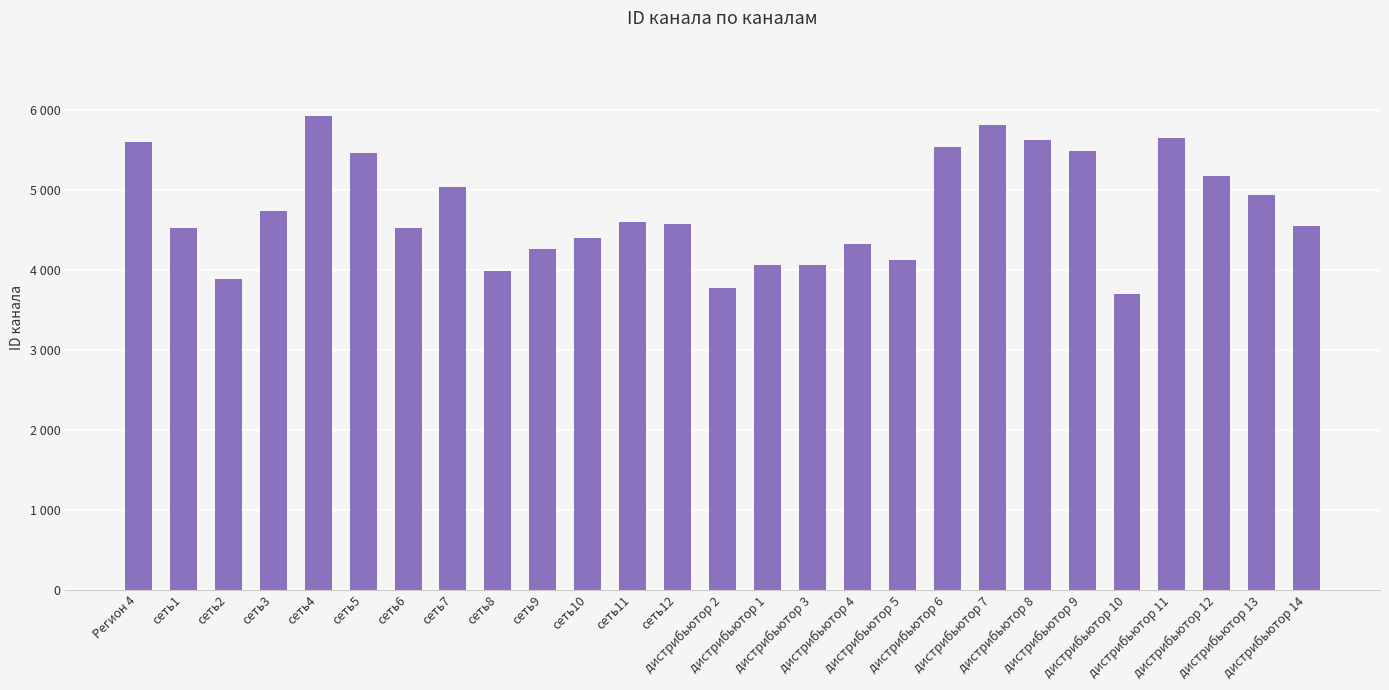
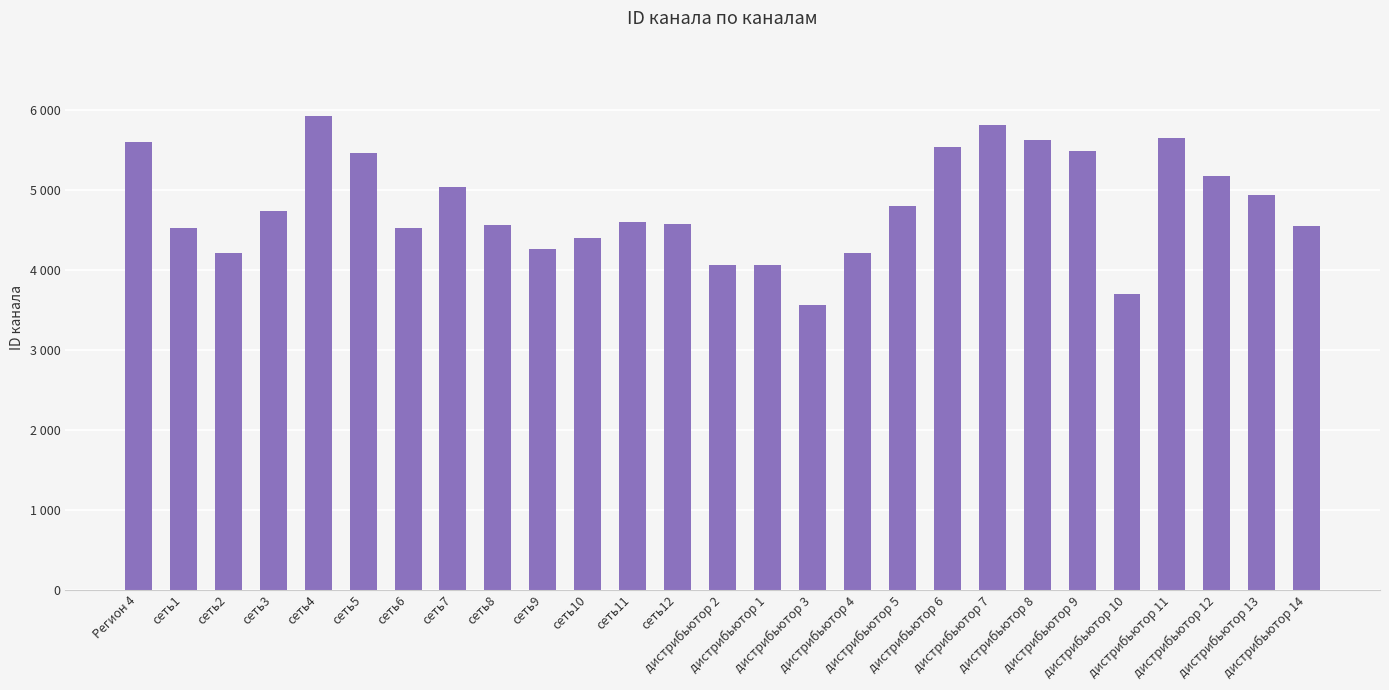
сеть2: 3900 -> 4200
сеть8: 4000 -> 4600
дистрибьютор 2: 3800 -> 4100
дистрибьютор 3: 4100 -> 3600
дистрибьютор 4: 4300 -> 4200
дистрибьютор 5: 4100 -> 4800
